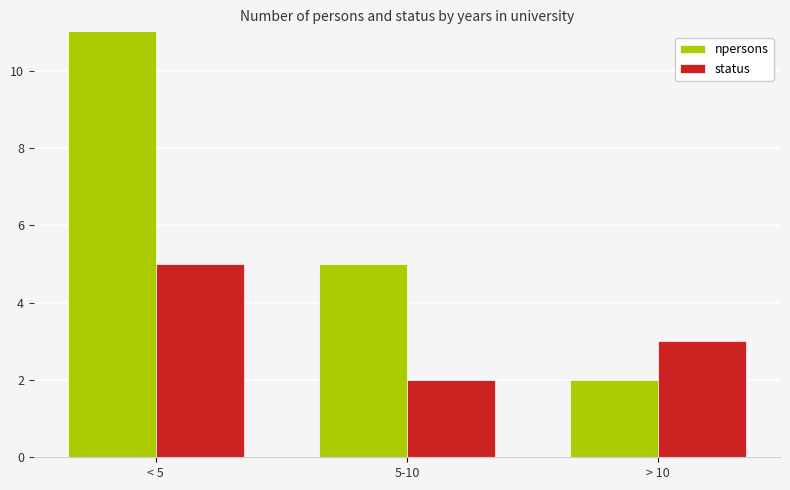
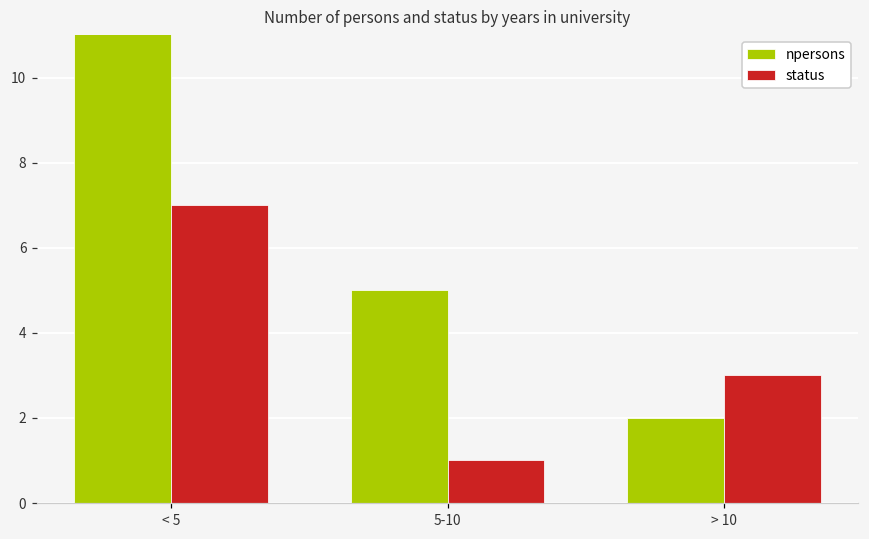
status, < 5: 5 -> 7
status, 5-10: 2 -> 1
